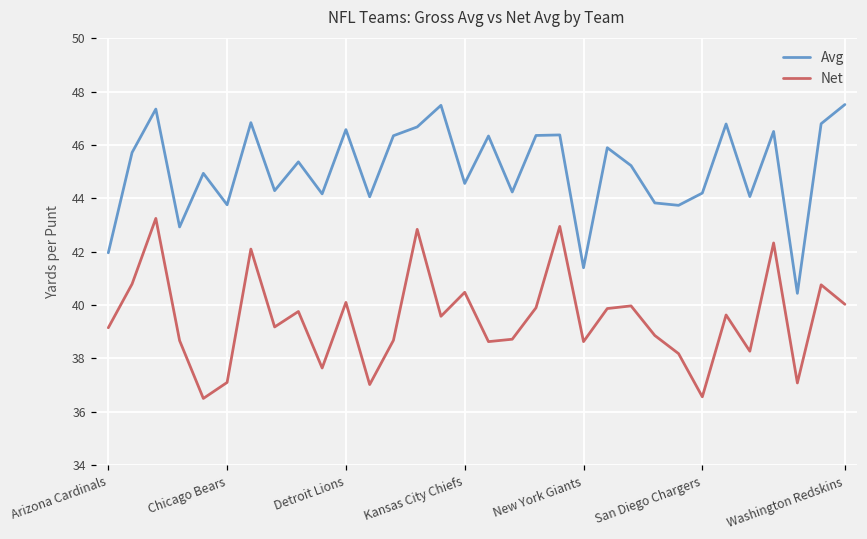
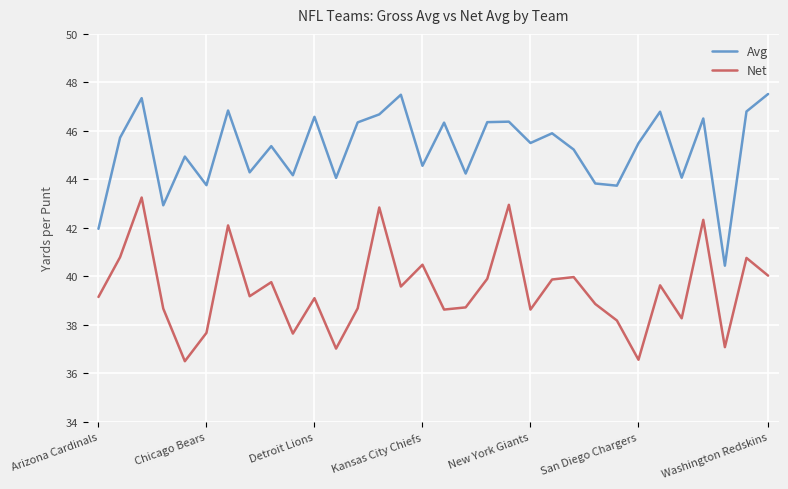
Net, Chicago Bears: 37.1 -> 37.7
Net, Detroit Lions: 40.1 -> 39.1
Avg, New York Giants: 41.4 -> 45.5
Avg, San Diego Chargers: 44.2 -> 45.5
